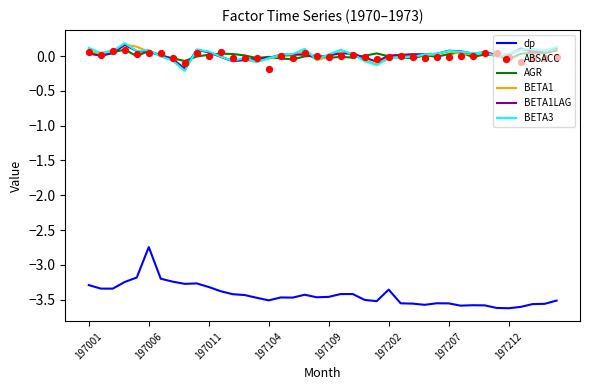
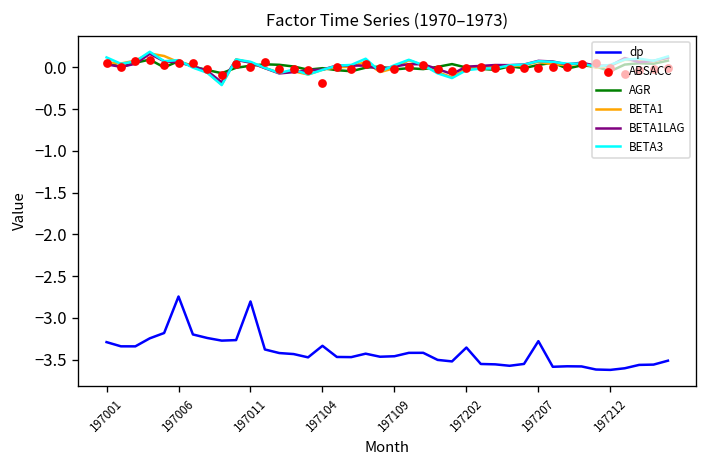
dp, 197011: -3.3 -> -2.8
dp, 197104: -3.5 -> -3.3
dp, 197207: -3.6 -> -3.3
